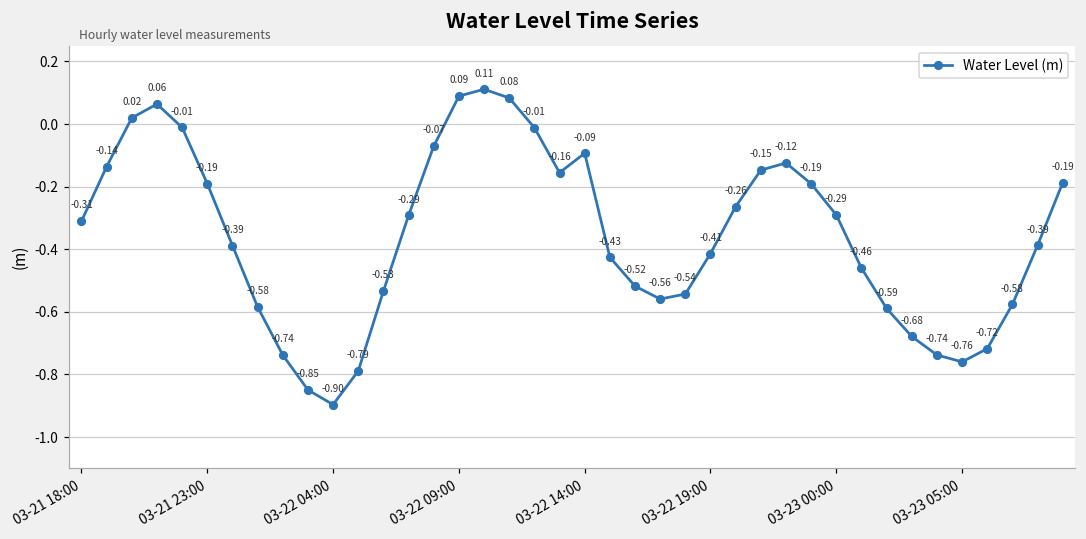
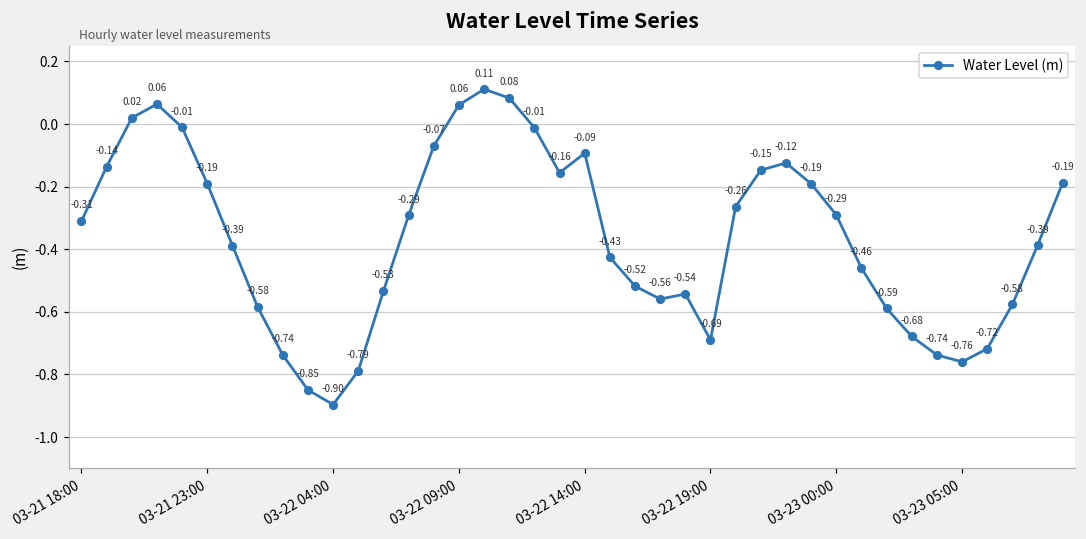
03-22 09:00: 0.09 -> 0.06
03-22 19:00: -0.41 -> -0.69
